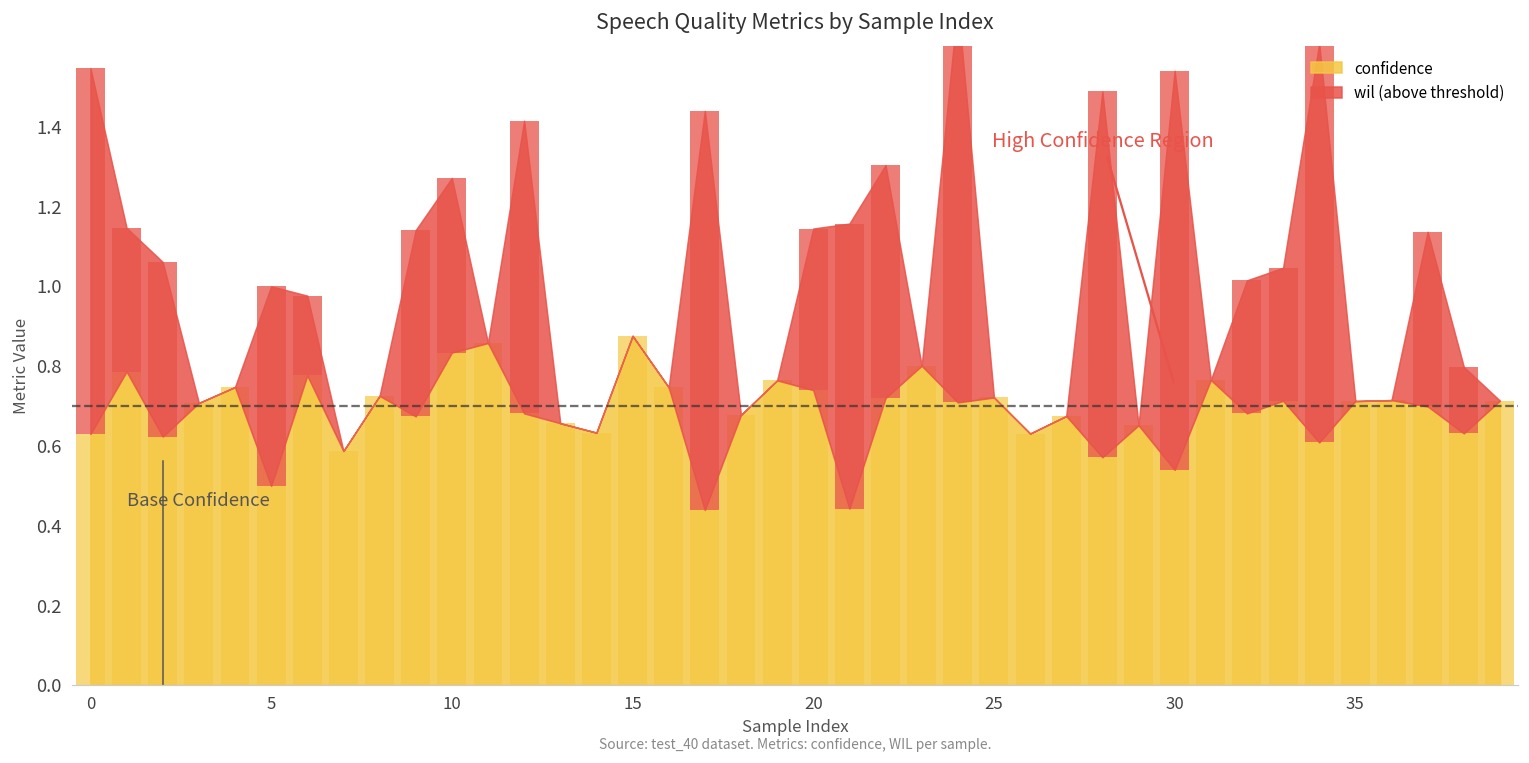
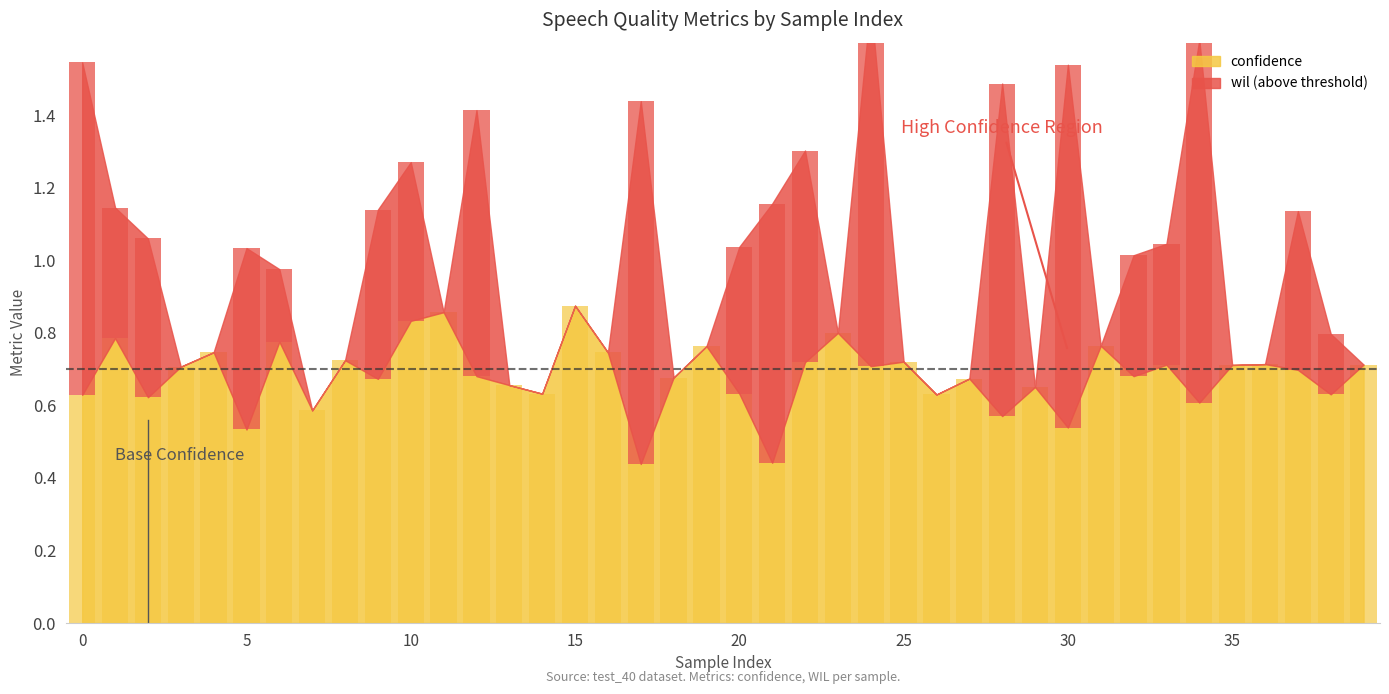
confidence, 5: 0.50 -> 0.53
confidence, 20: 0.74 -> 0.63
